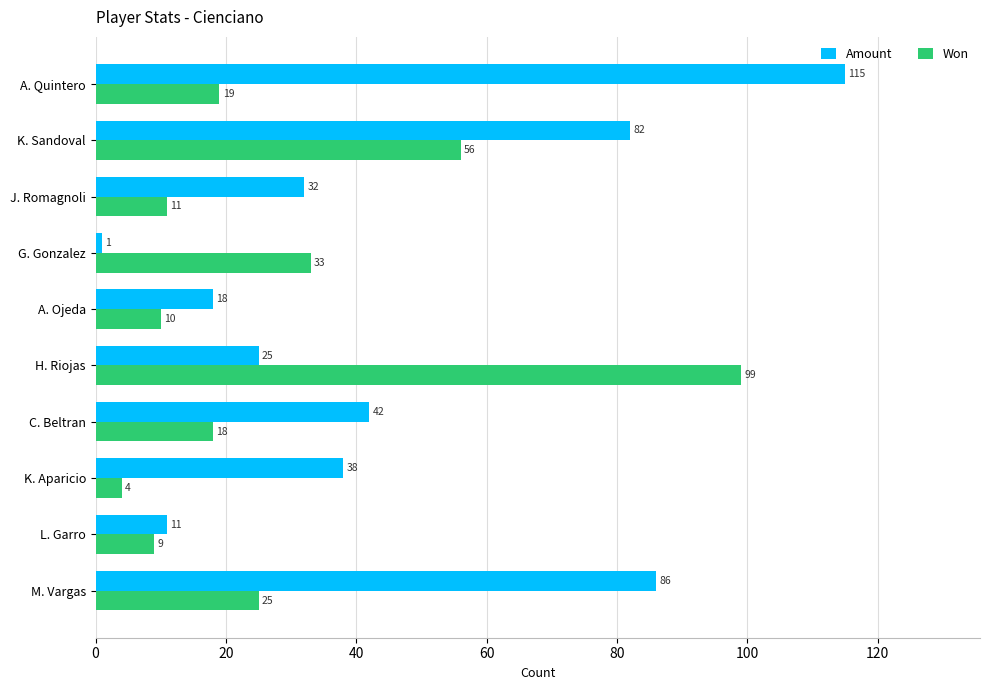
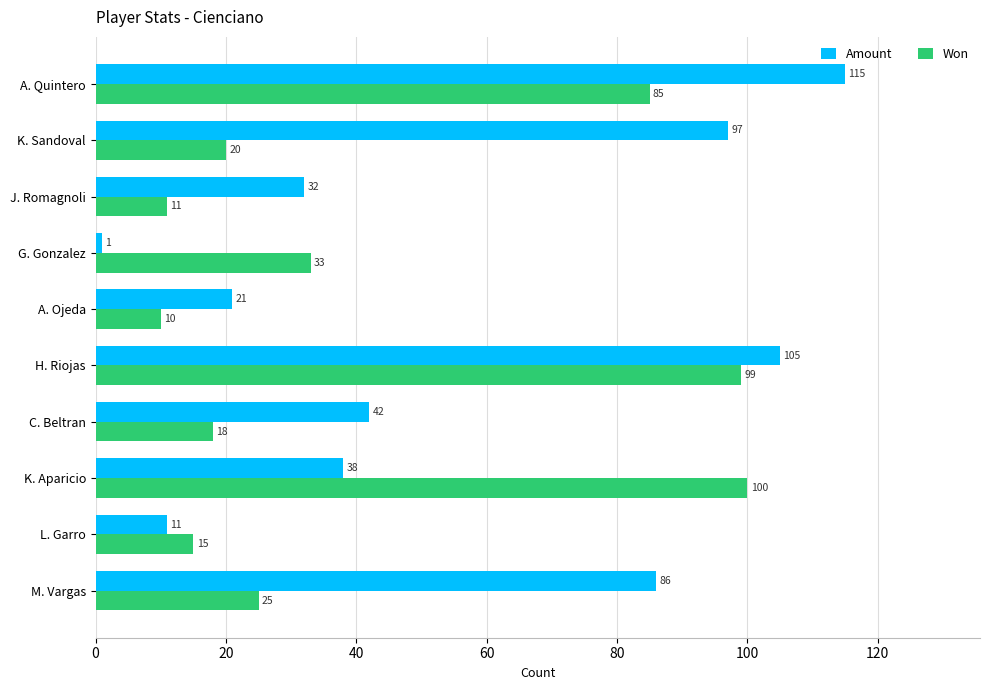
Won, A. Quintero: 19 -> 85
Amount, K. Sandoval: 82 -> 97
Won, K. Sandoval: 56 -> 20
Amount, A. Ojeda: 18 -> 21
Amount, H. Riojas: 25 -> 105
Won, K. Aparicio: 4 -> 100
Won, L. Garro: 9 -> 15
